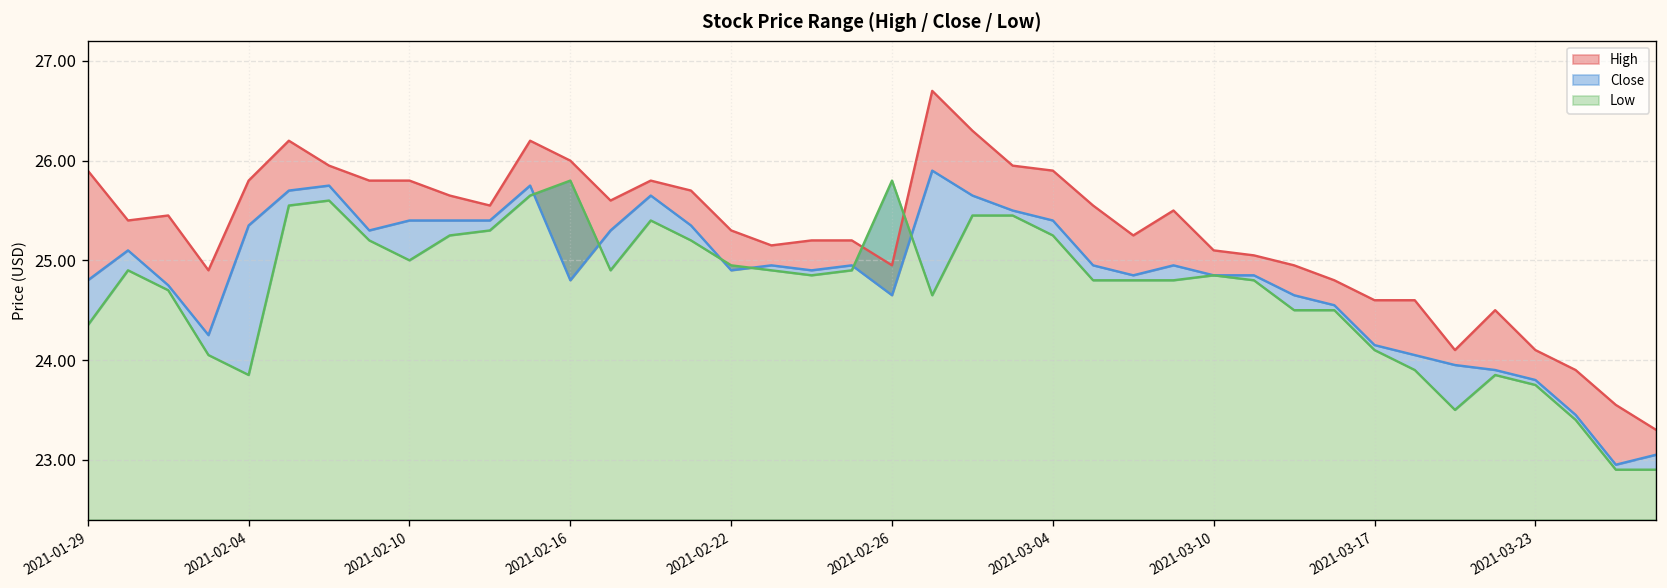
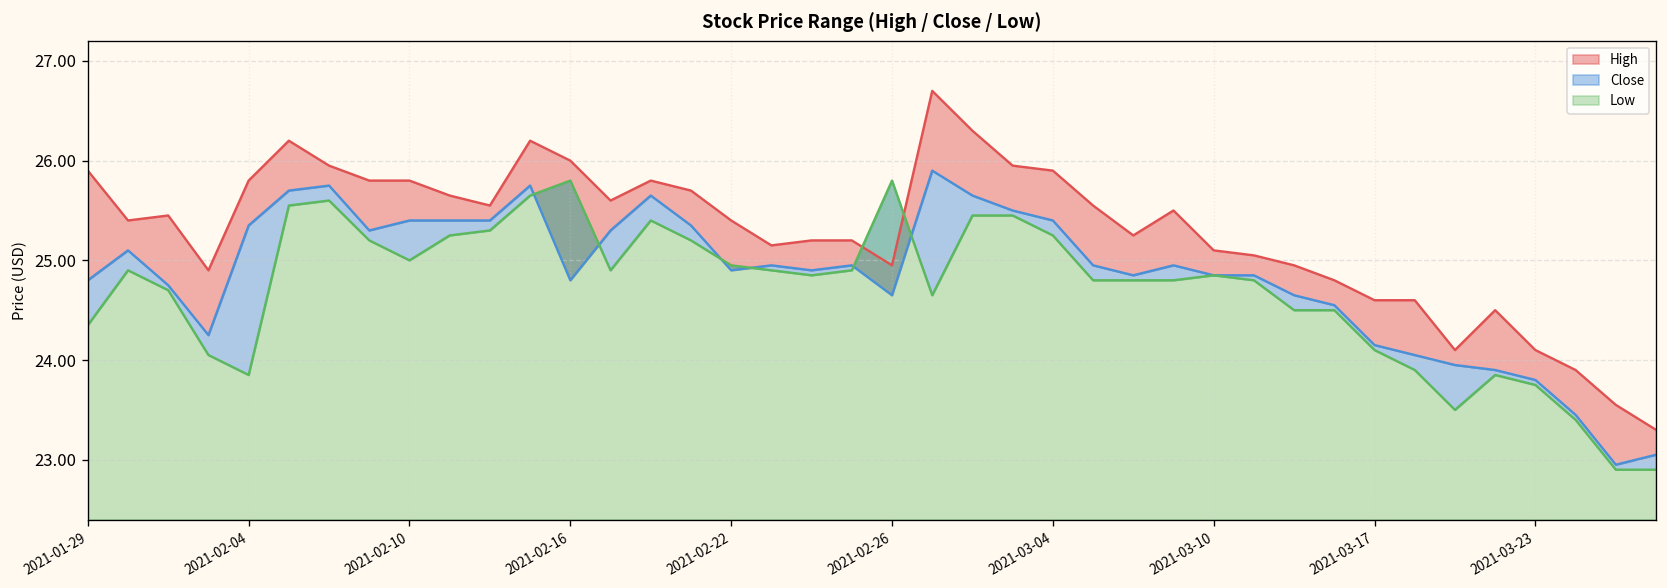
High, 2021-02-22: 25.3 -> 25.4
